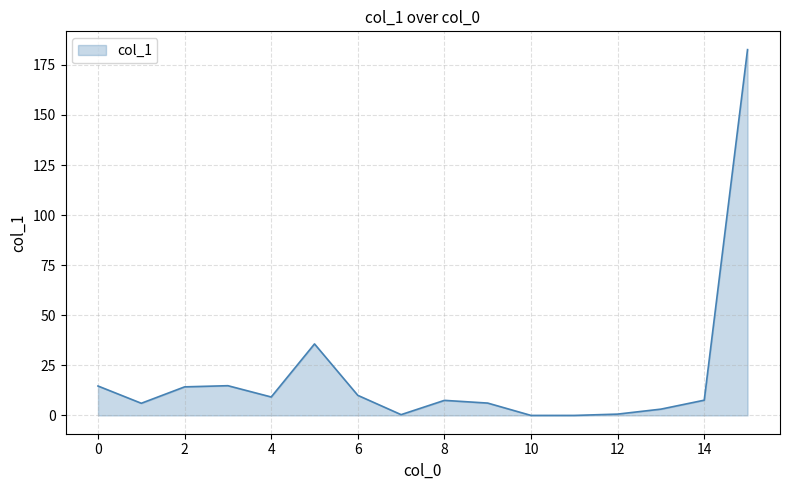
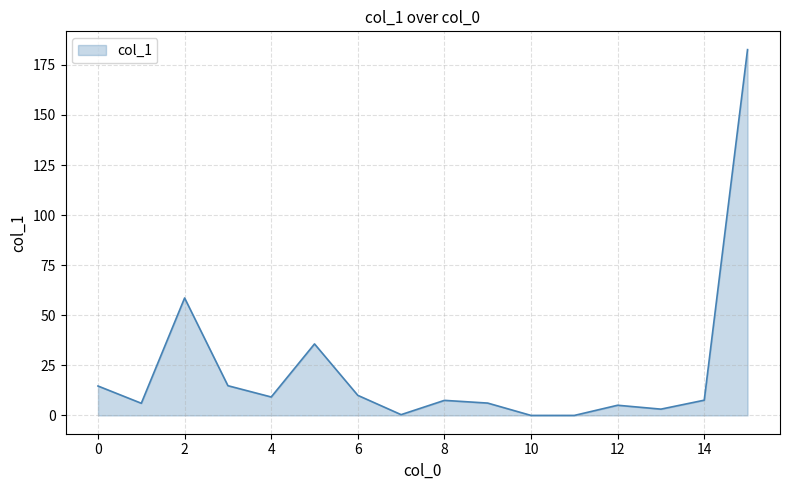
2: 14 -> 59
12: 1 -> 5
